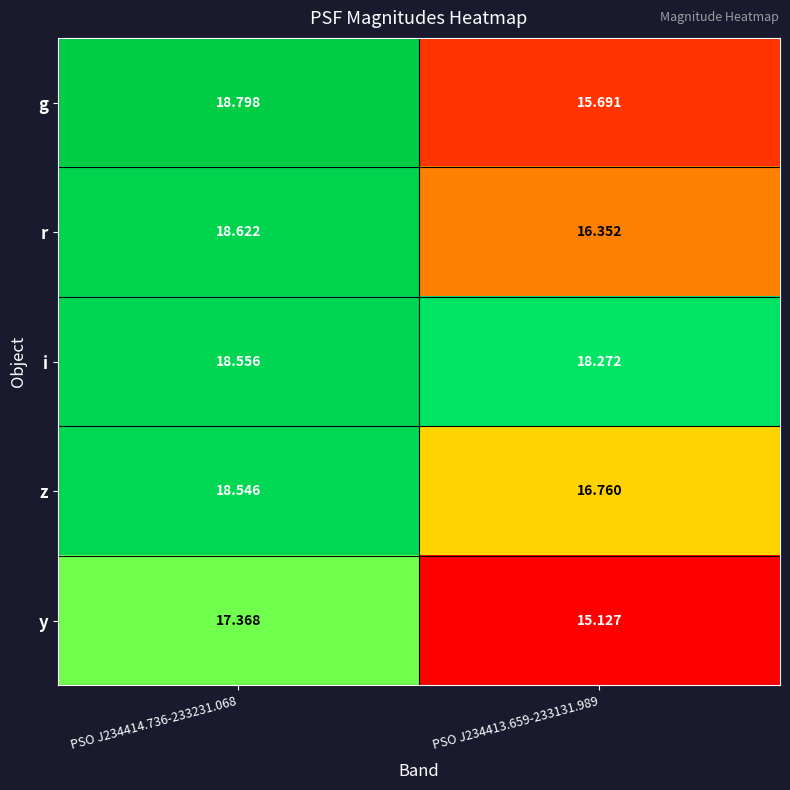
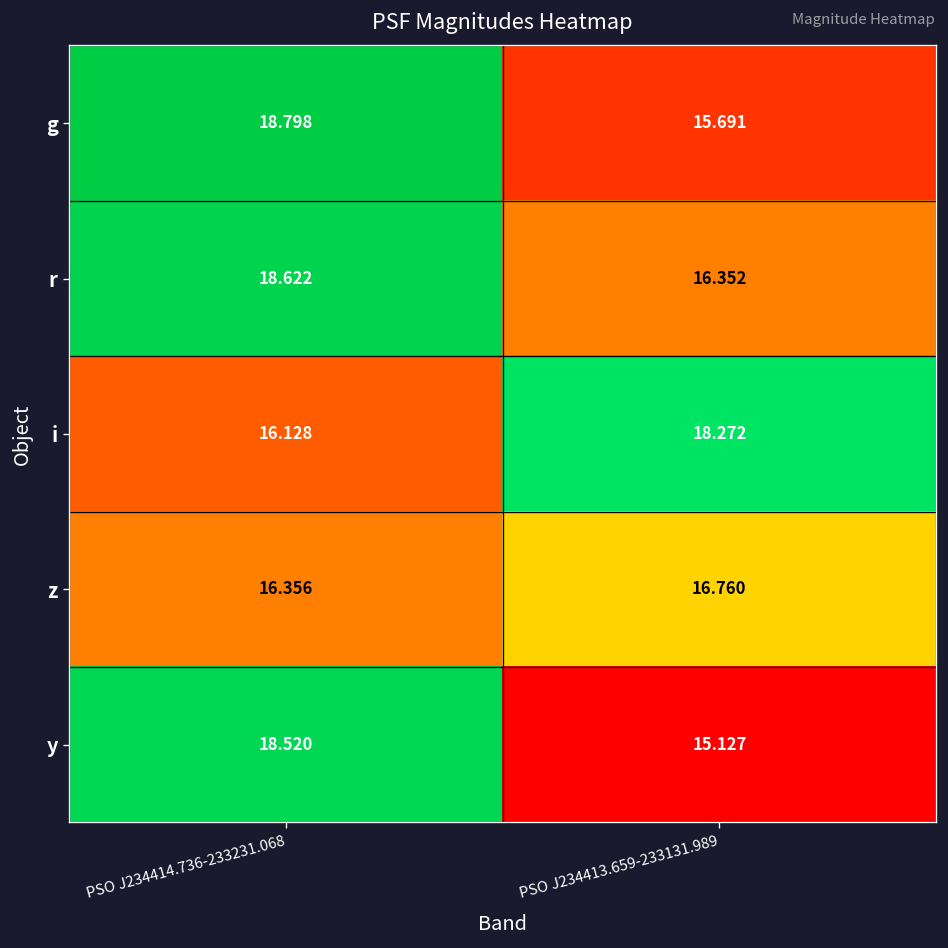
i, PSO J234414.736-233231.068: 18.556 -> 16.128
z, PSO J234414.736-233231.068: 18.546 -> 16.356
y, PSO J234414.736-233231.068: 17.368 -> 18.520
